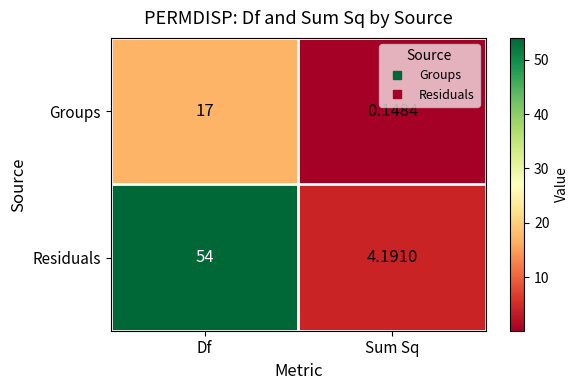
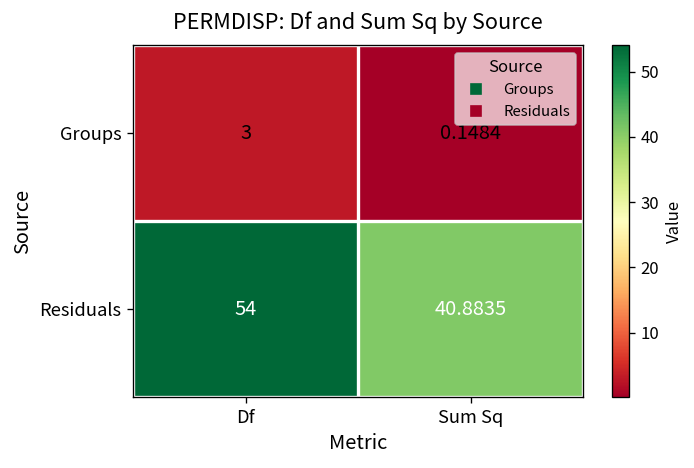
Groups, Df: 17 -> 3
Residuals, Sum Sq: 4.1910 -> 40.8835
